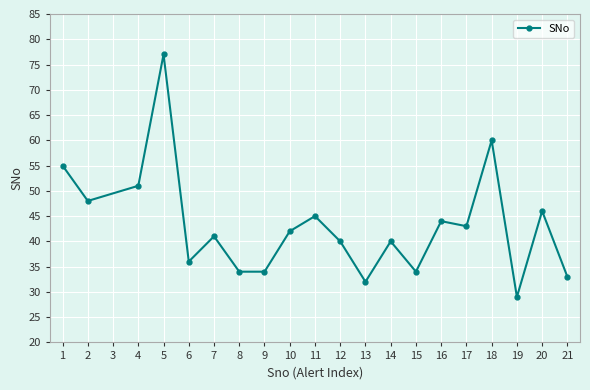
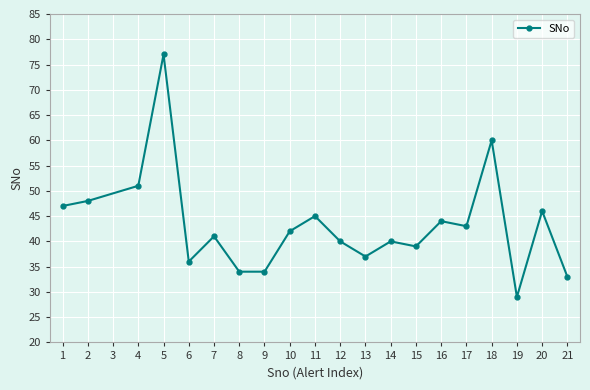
1: 55 -> 47
13: 32 -> 37
15: 34 -> 39
